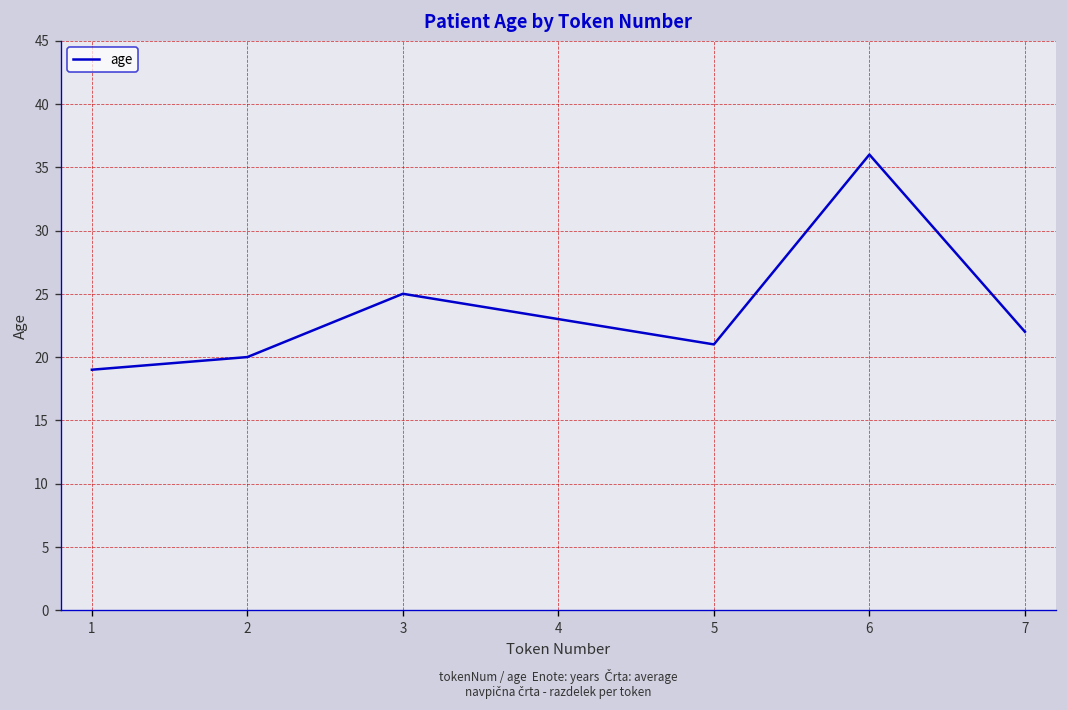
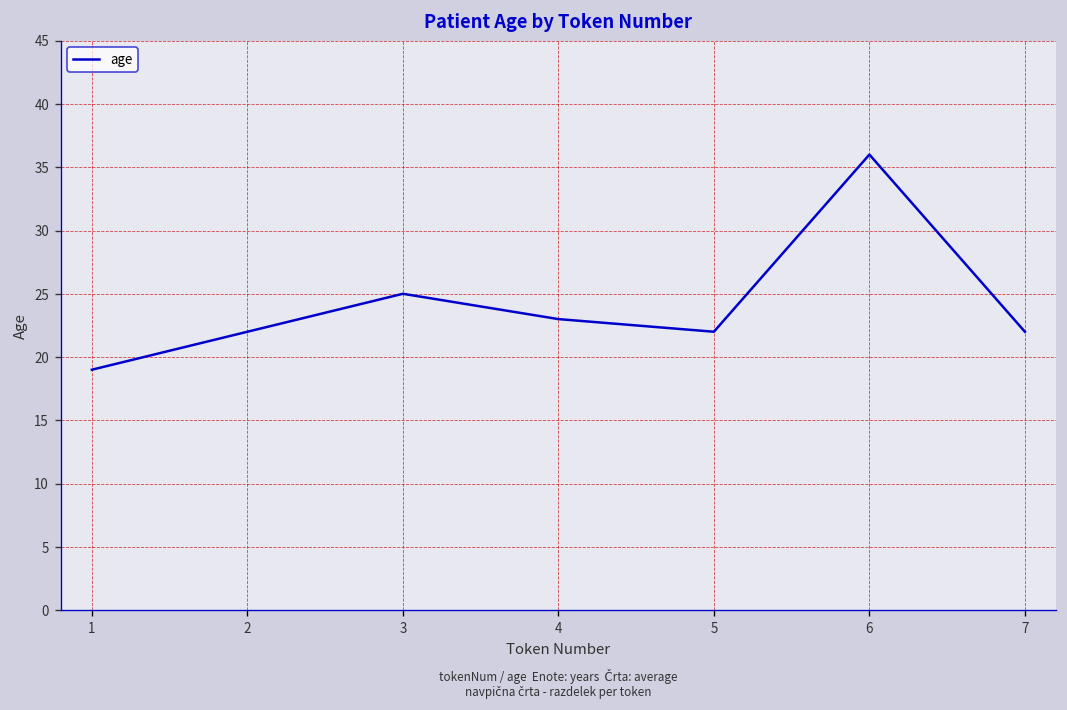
2: 20 -> 22
5: 21 -> 22
